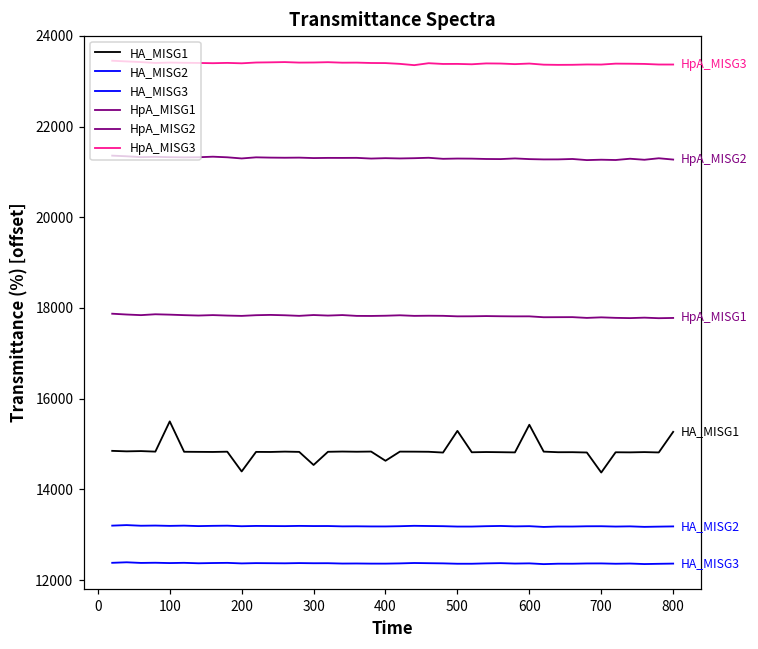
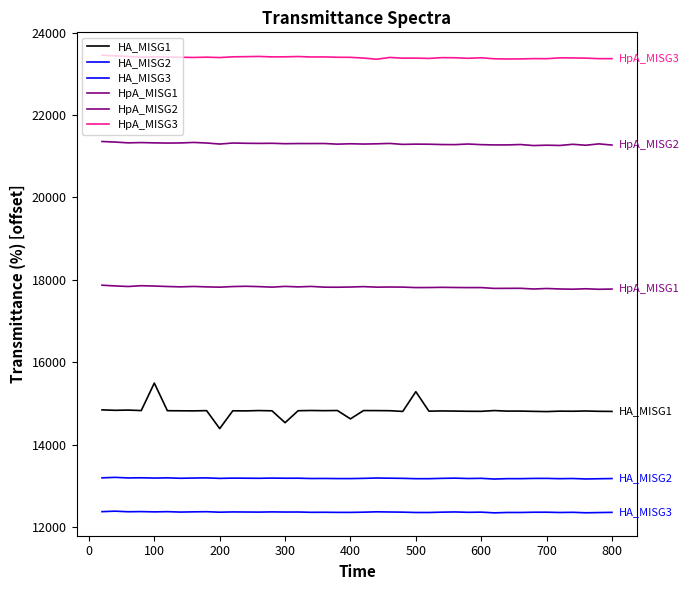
HA_MISG1, 600: 15400 -> 14800
HA_MISG1, 700: 14400 -> 14800
HA_MISG1, 800: 15300 -> 14800
